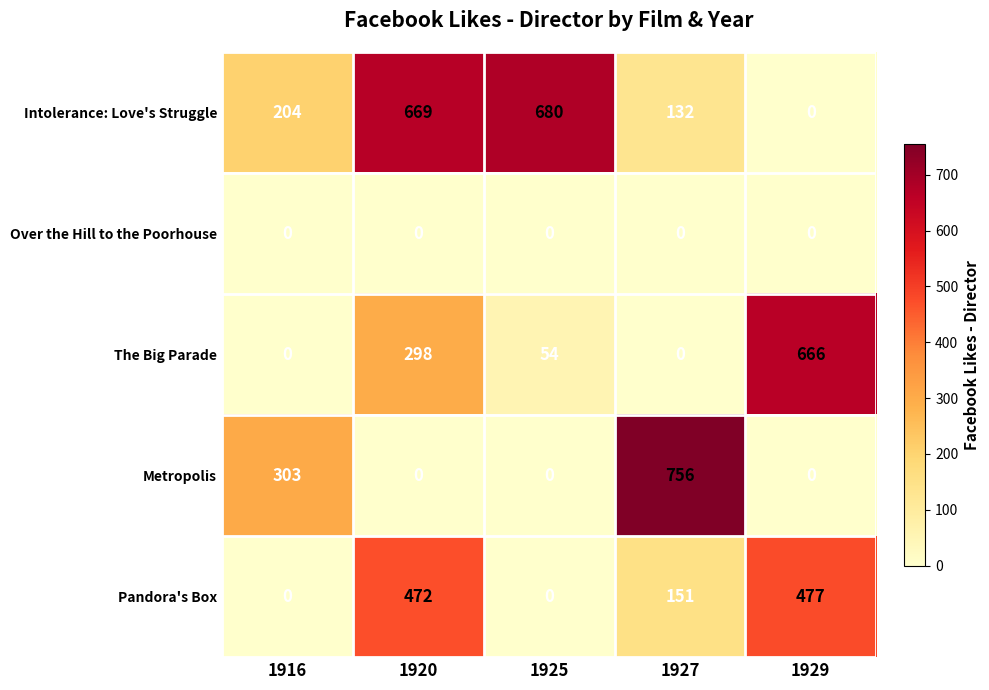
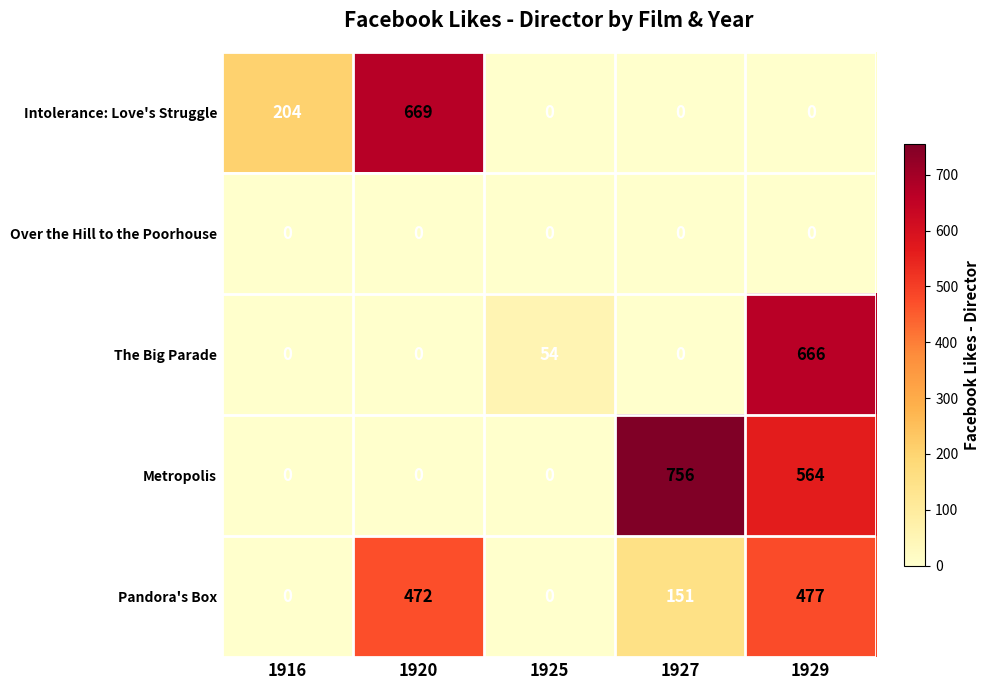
Intolerance: Love's Struggle, 1925: 680 -> 0
Intolerance: Love's Struggle, 1927: 132 -> 0
The Big Parade, 1920: 298 -> 0
Metropolis, 1916: 303 -> 0
Metropolis, 1929: 0 -> 564
